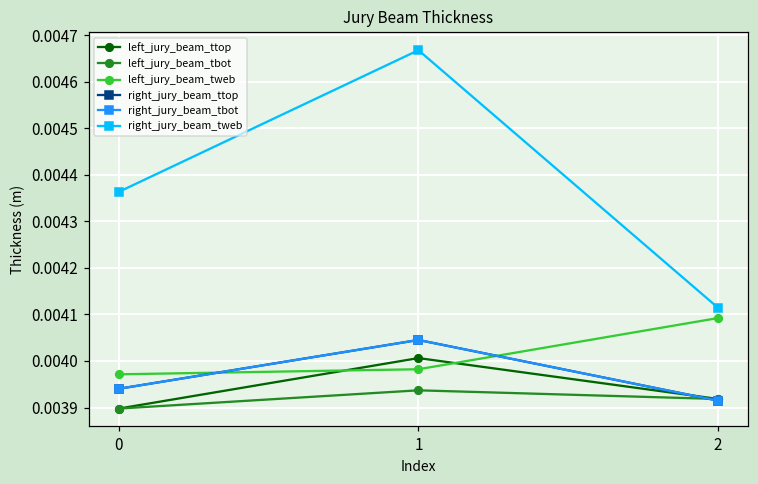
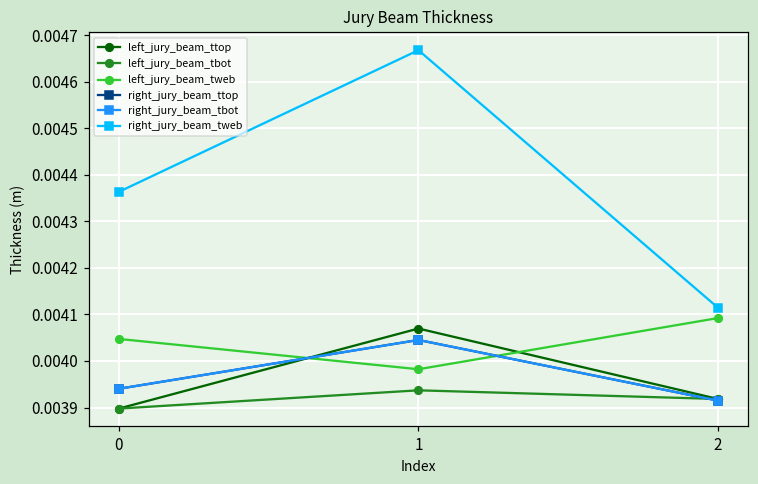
left_jury_beam_tweb, 0: 0.00397 -> 0.00405
left_jury_beam_ttop, 1: 0.00401 -> 0.00407
